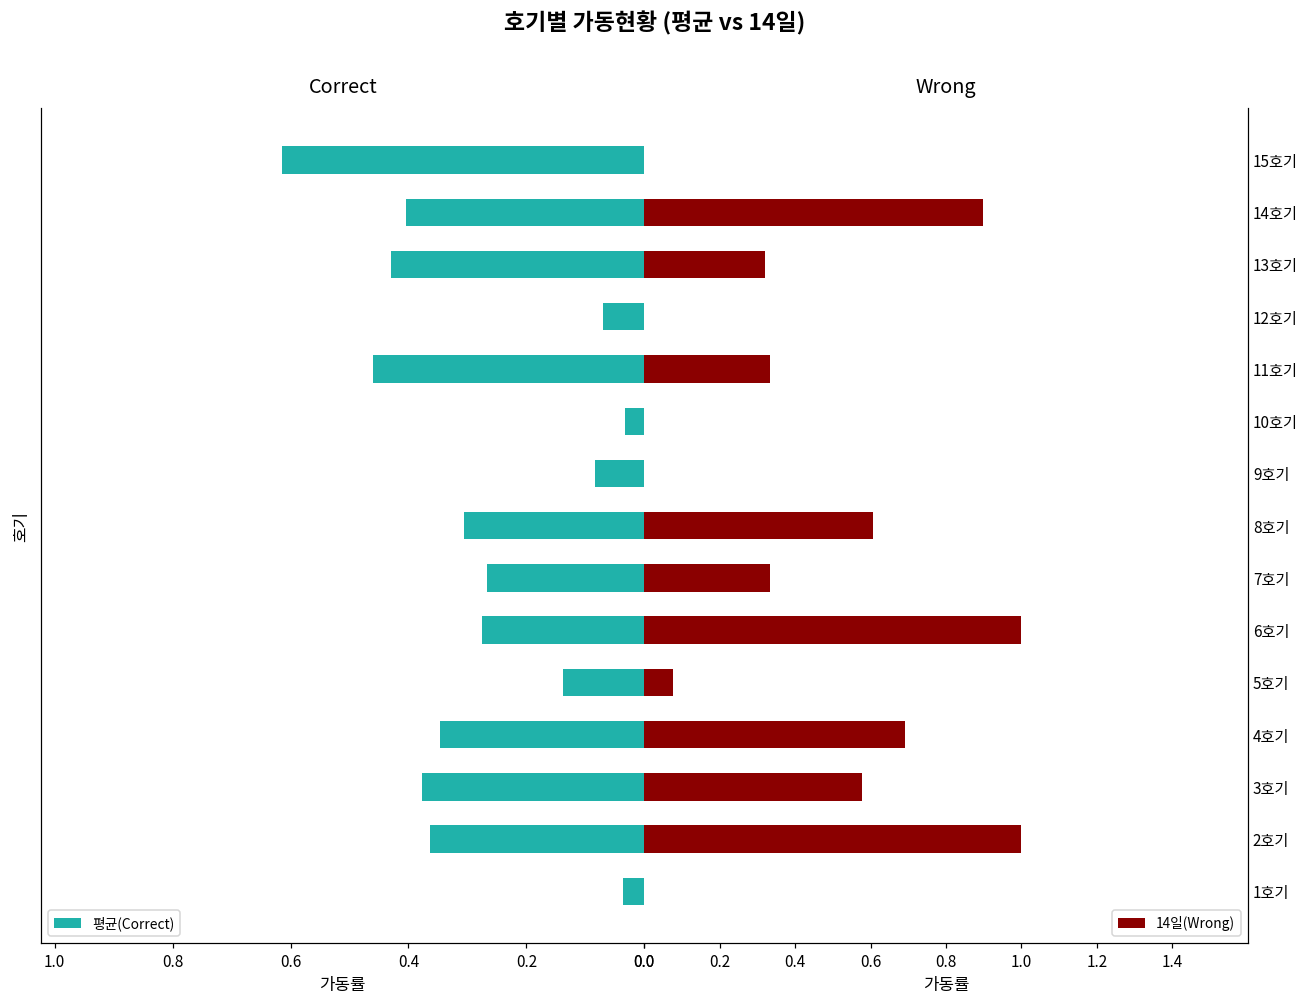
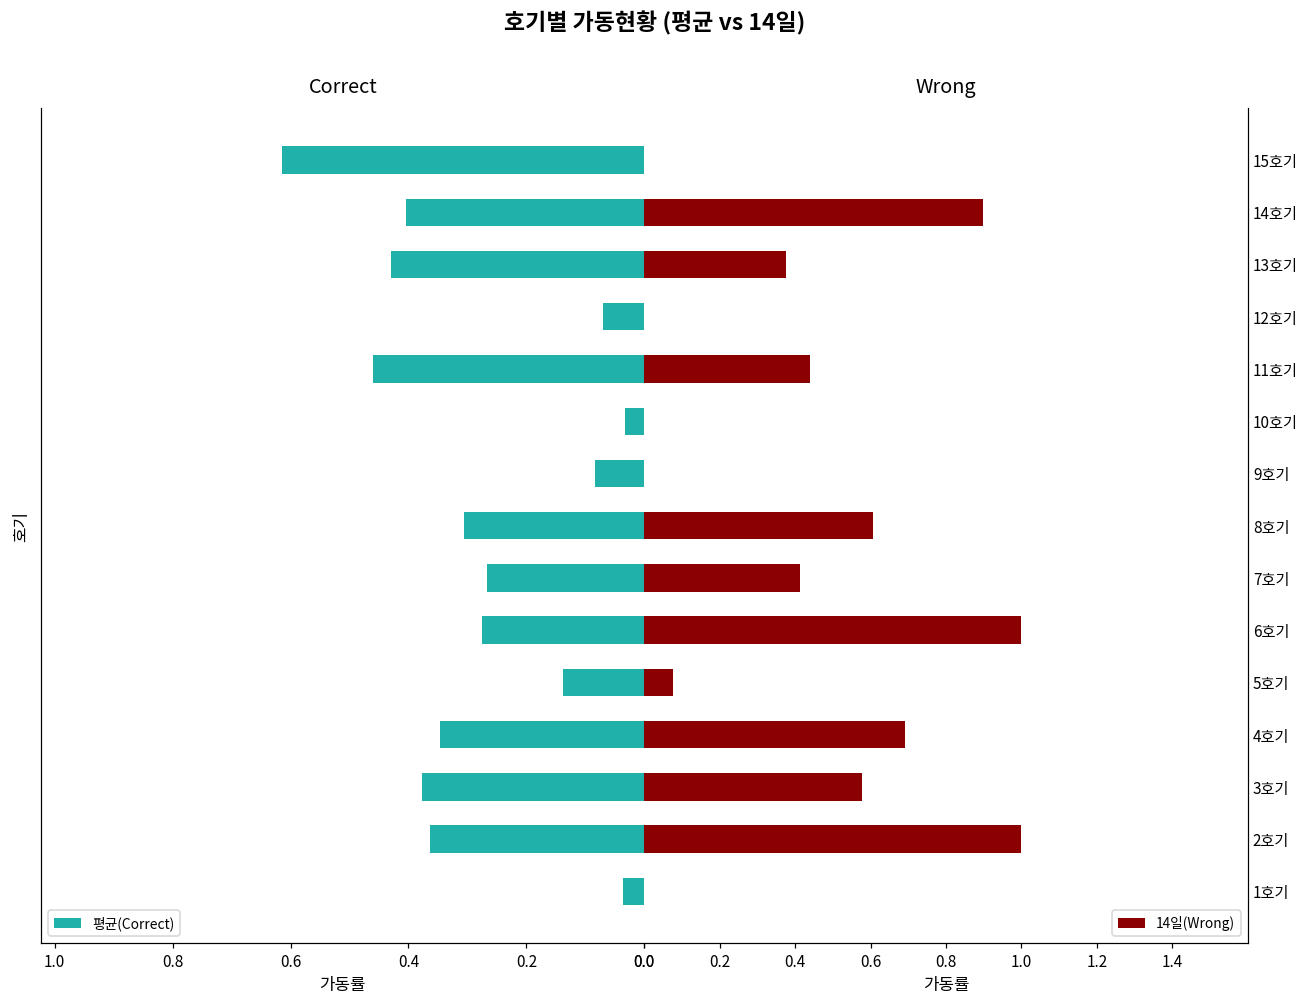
Wrong, 13호기: 0.32 -> 0.37
Wrong, 11호기: 0.33 -> 0.44
Wrong, 7호기: 0.33 -> 0.41
